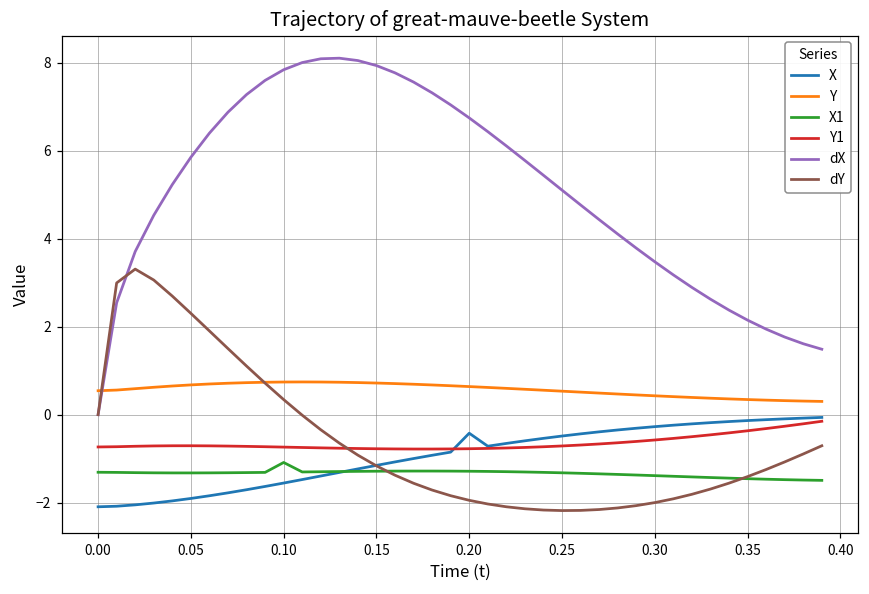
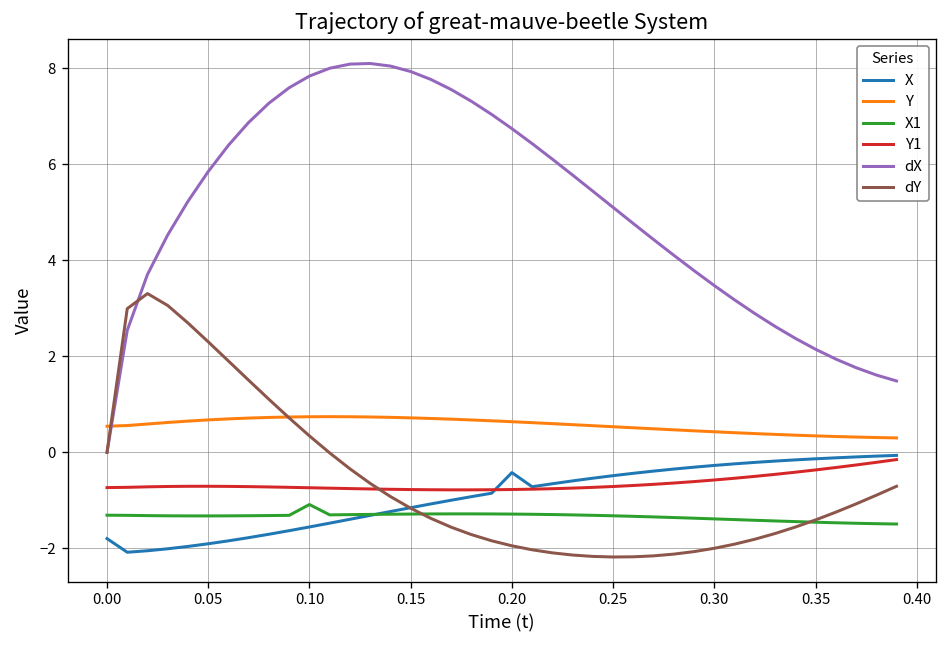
X, 0.00: -2.1 -> -1.8
